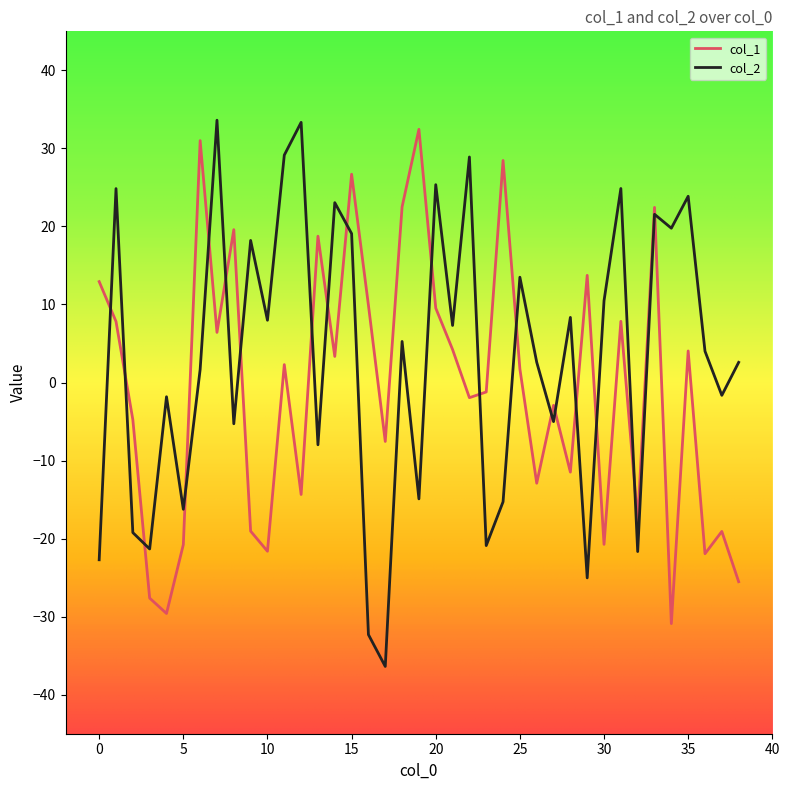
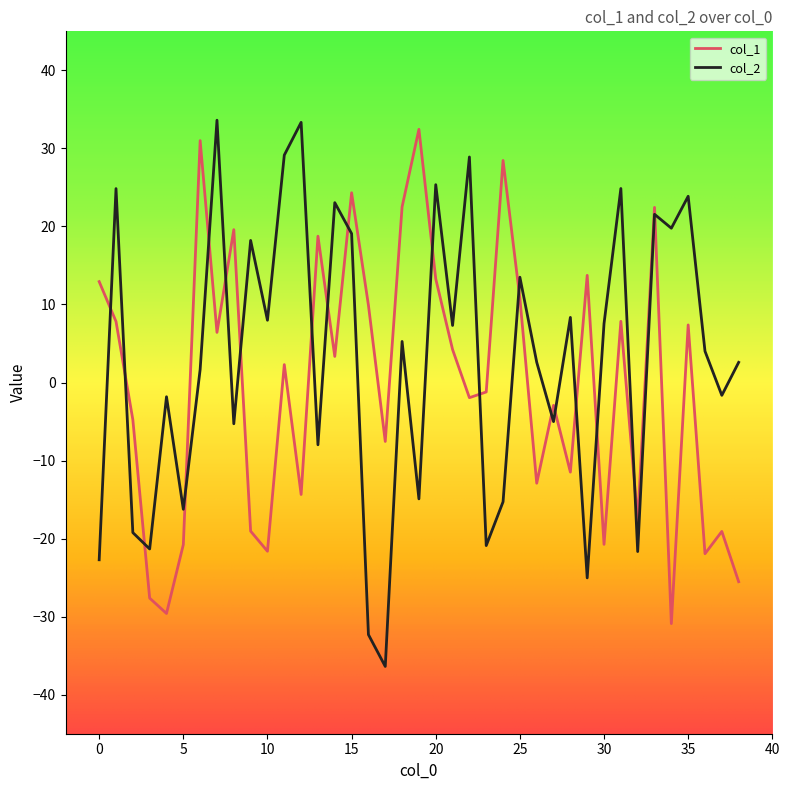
col_1, 15: 27 -> 24
col_1, 20: 10 -> 13
col_1, 25: 2 -> 11
col_2, 30: 10 -> 8
col_1, 35: 4 -> 7
